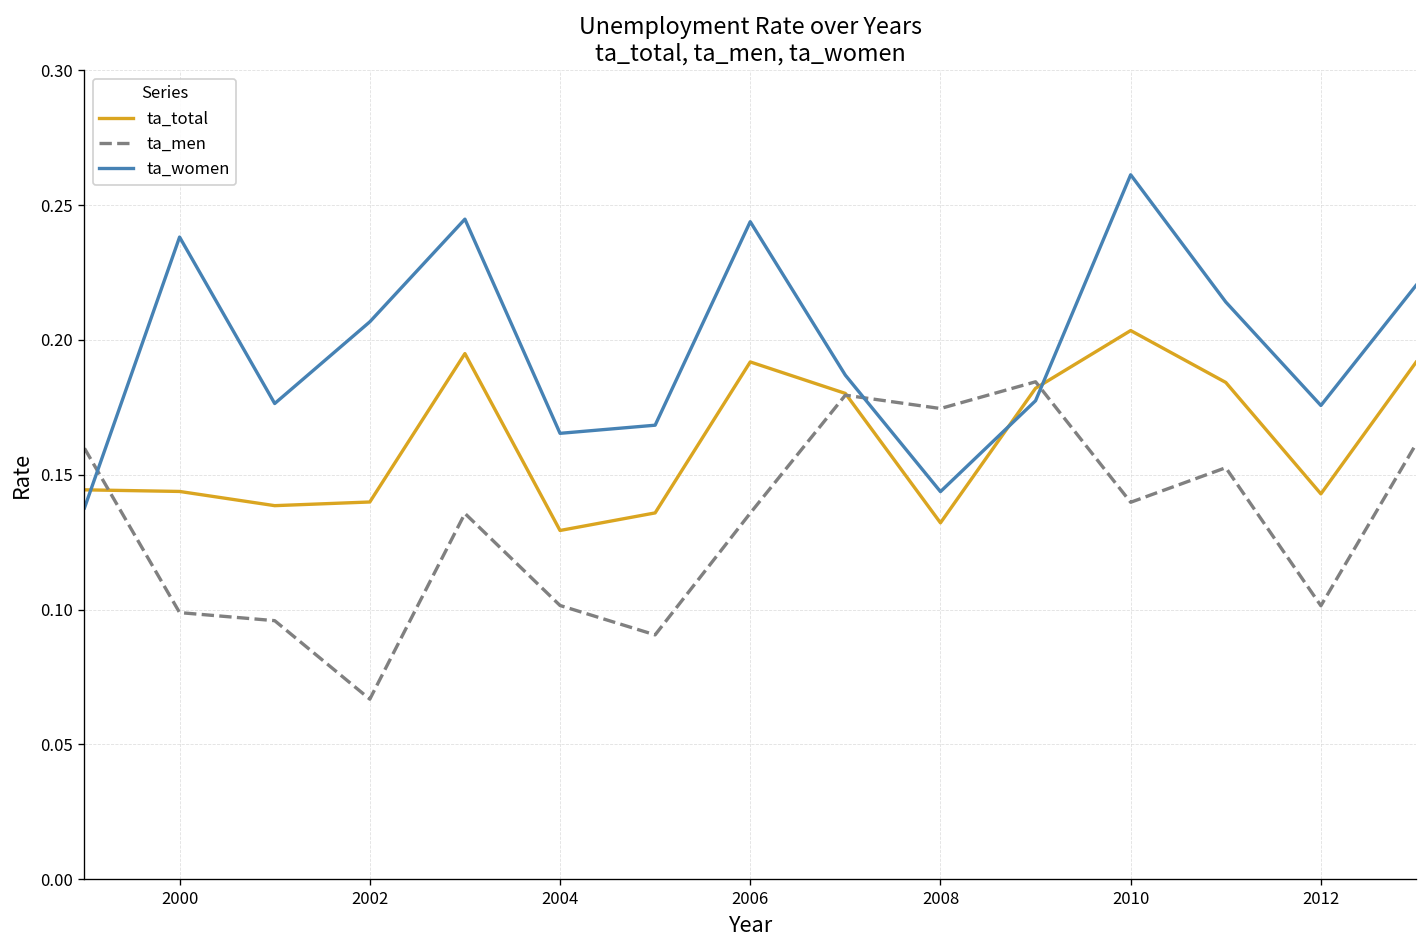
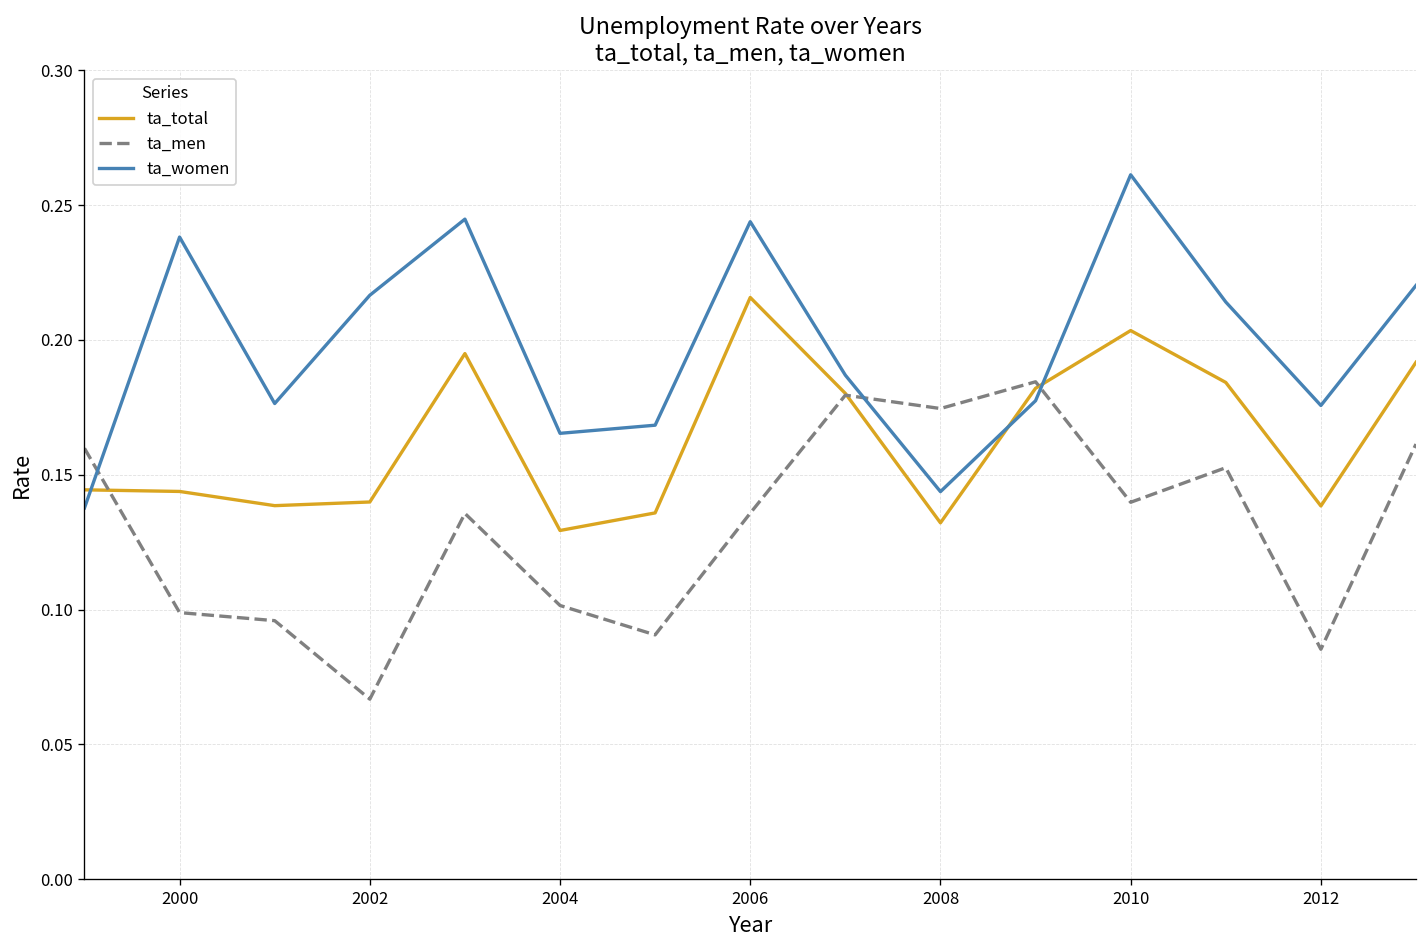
ta_women, 2002: 0.207 -> 0.217
ta_total, 2006: 0.192 -> 0.216
ta_total, 2012: 0.143 -> 0.138
ta_men, 2012: 0.101 -> 0.085
